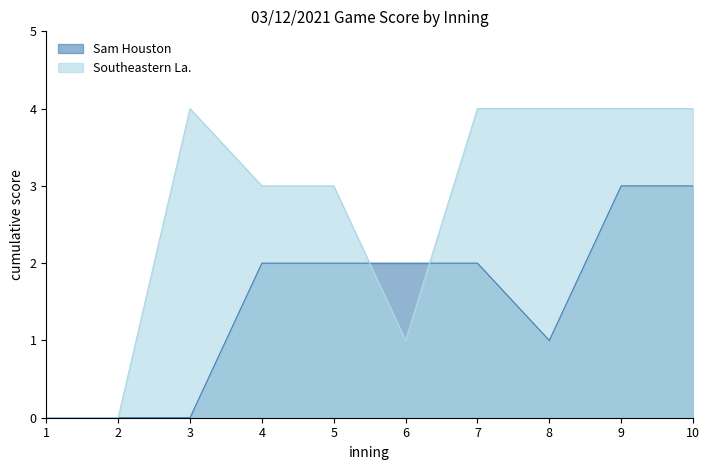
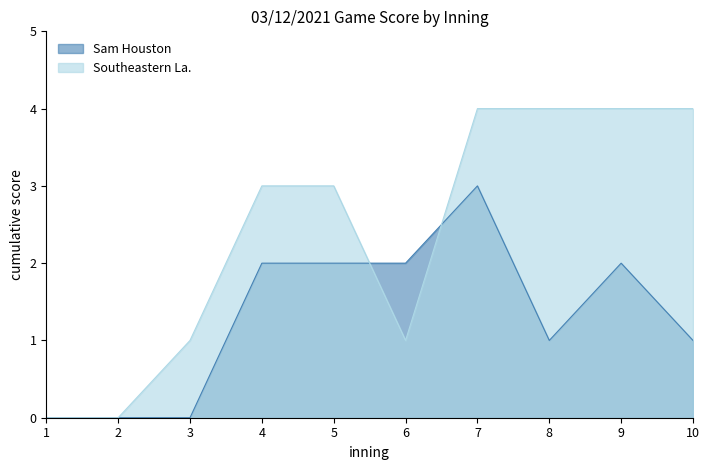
Southeastern La., 3: 4 -> 1
Sam Houston, 7: 2 -> 3
Sam Houston, 9: 3 -> 2
Sam Houston, 10: 3 -> 1
